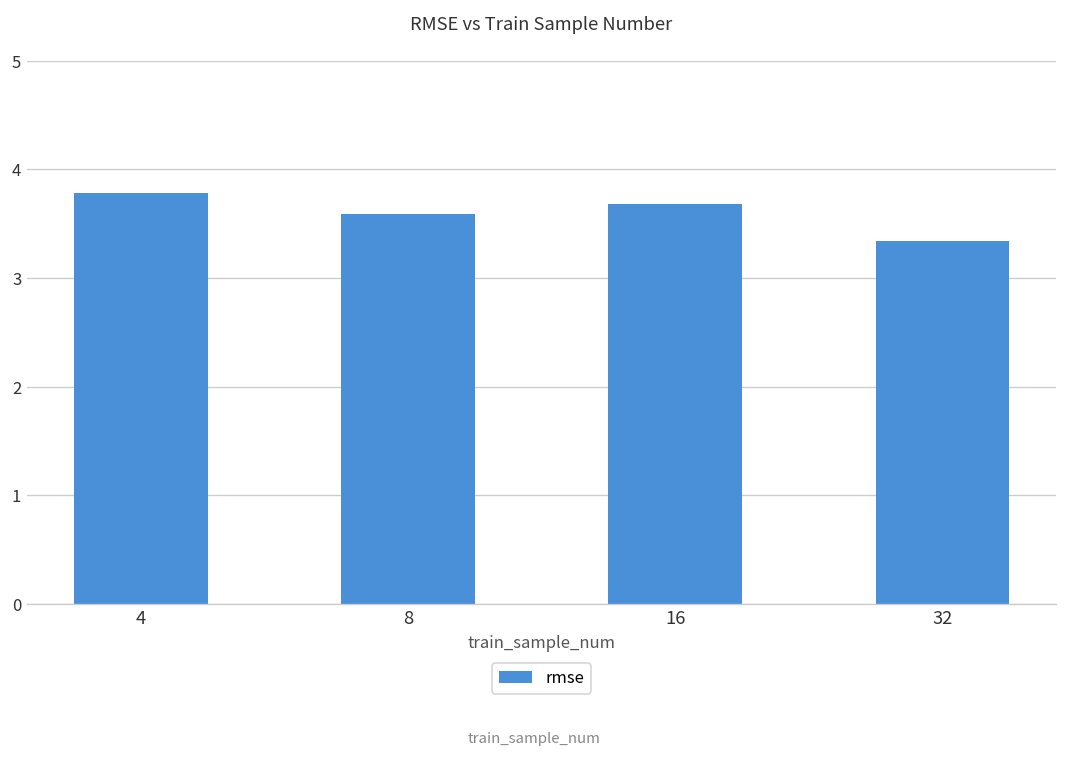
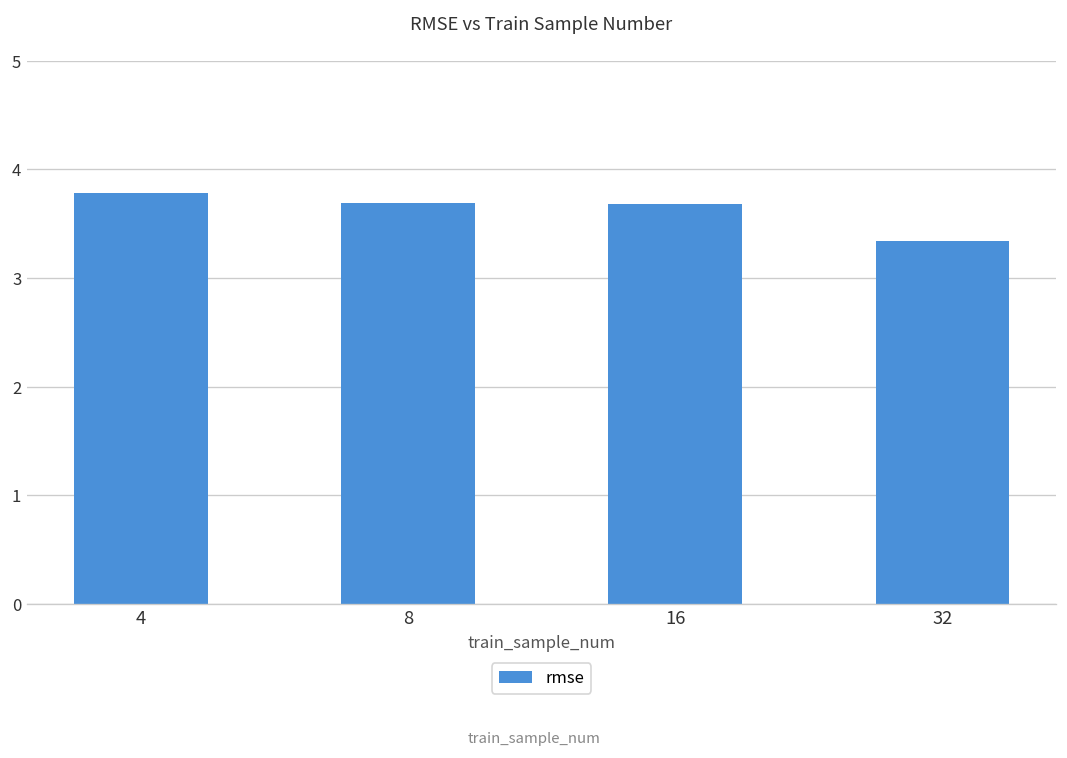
8: 3.6 -> 3.7
